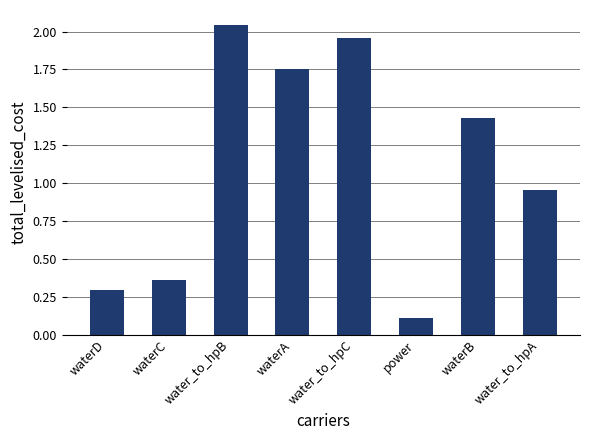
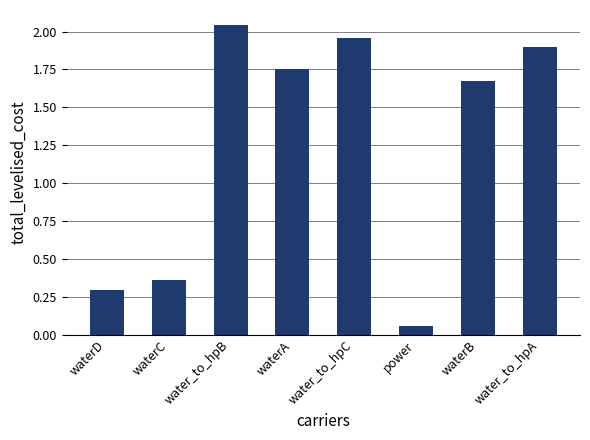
power: 0.11 -> 0.06
waterB: 1.43 -> 1.67
water_to_hpA: 0.95 -> 1.90
